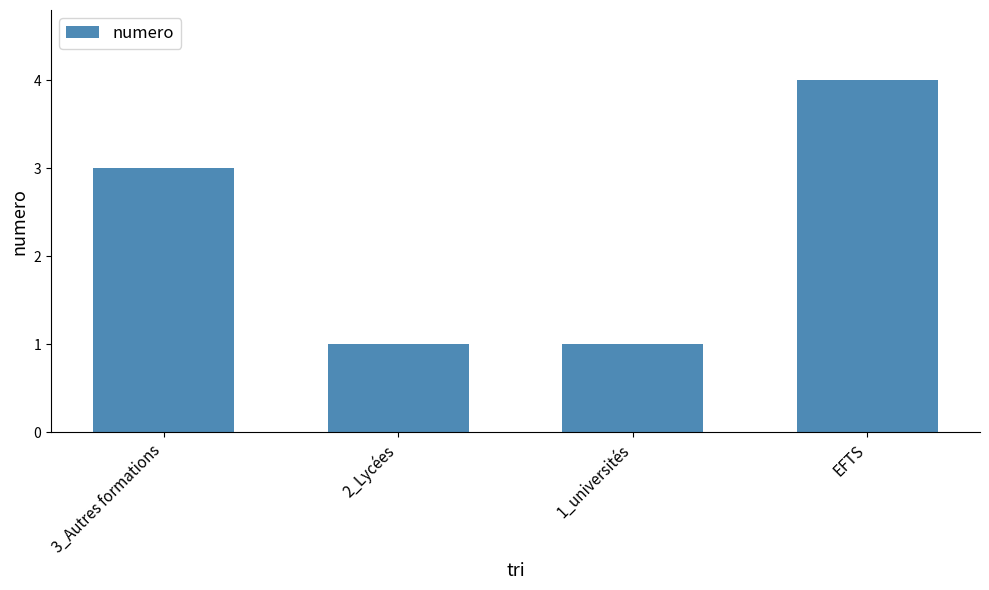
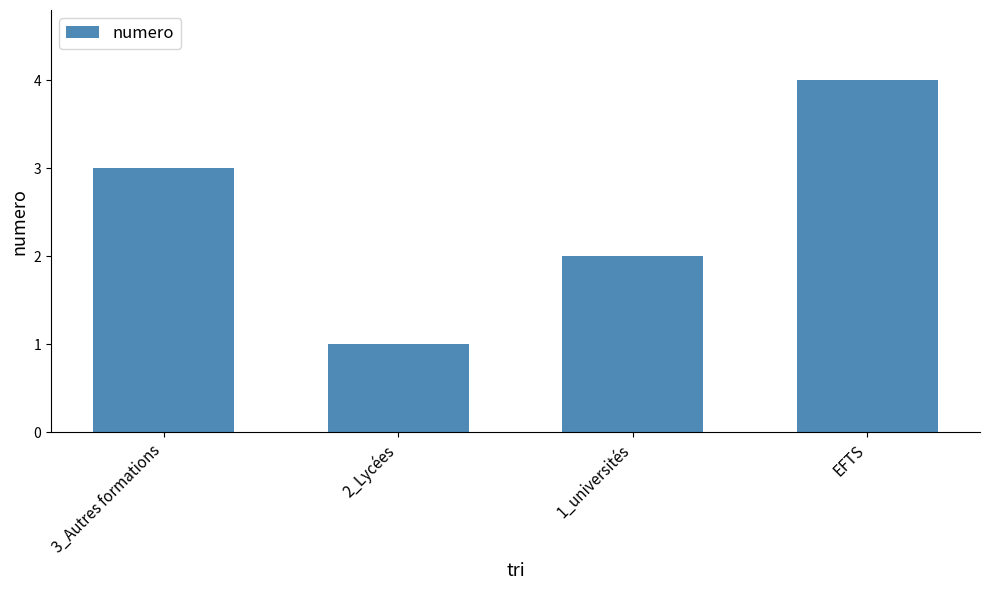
1_universités: 1 -> 2
